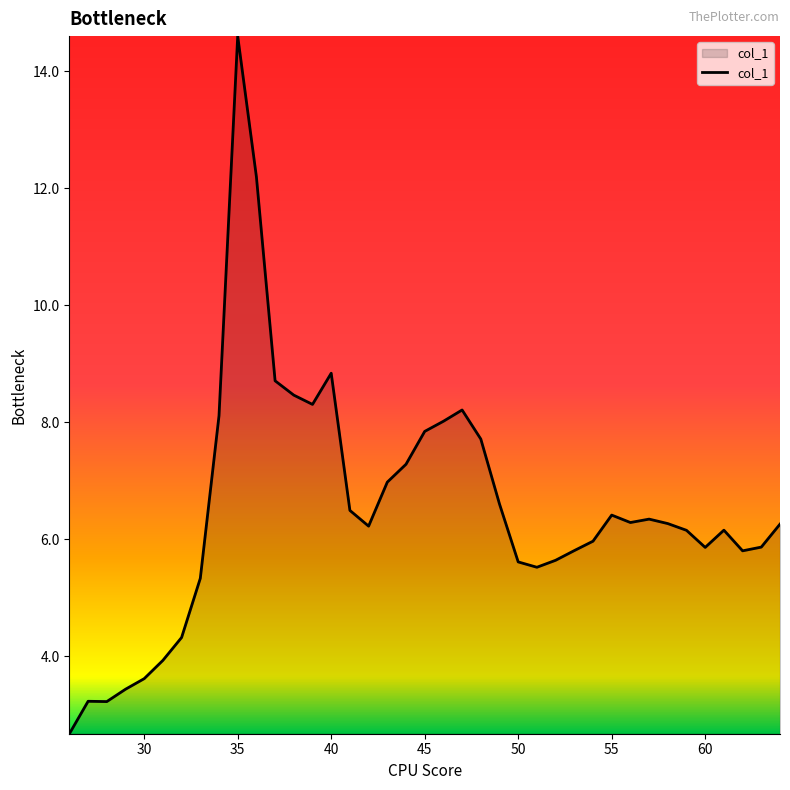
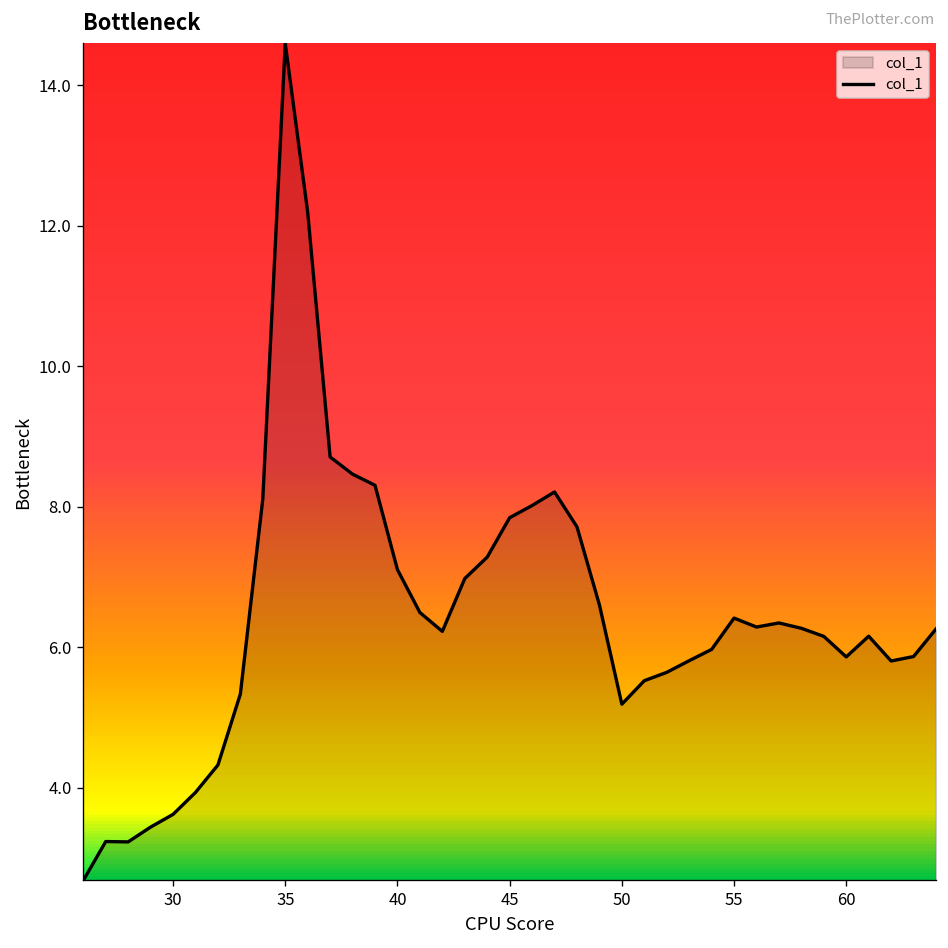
40: 8.8 -> 7.1
50: 5.6 -> 5.2
